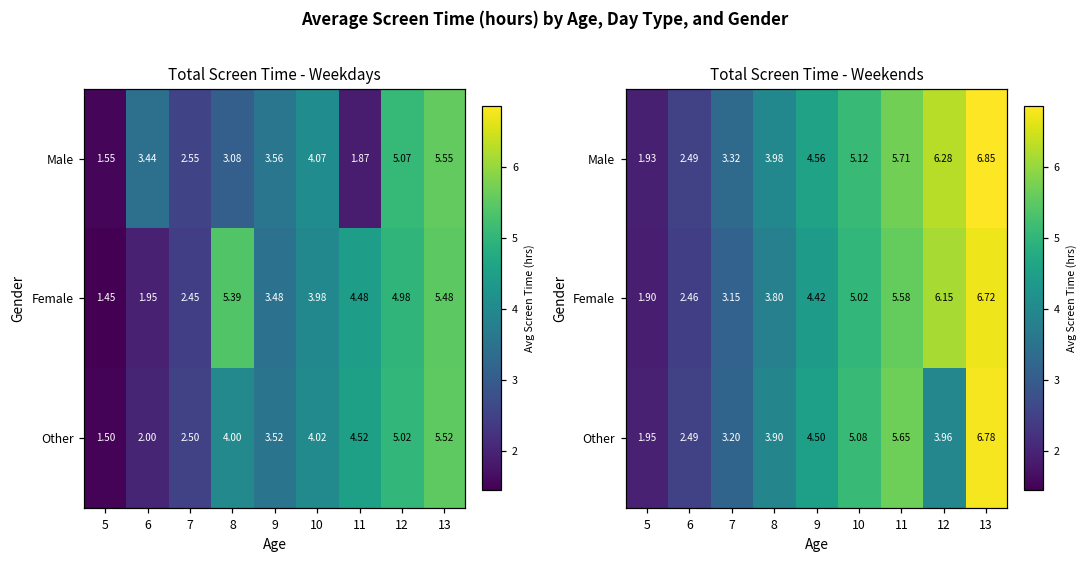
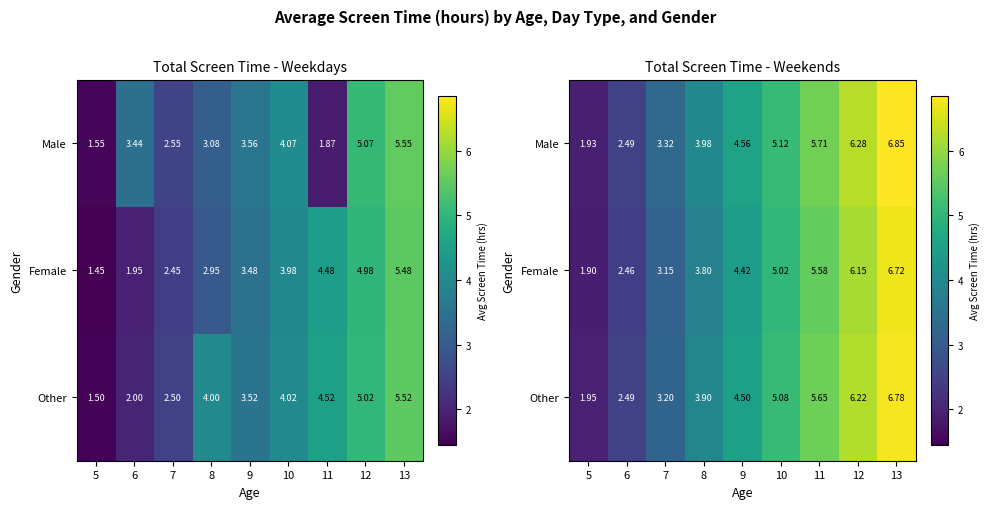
Total Screen Time - Weekdays, Female, 8: 5.39 -> 2.95
Total Screen Time - Weekends, Other, 12: 3.96 -> 6.22
